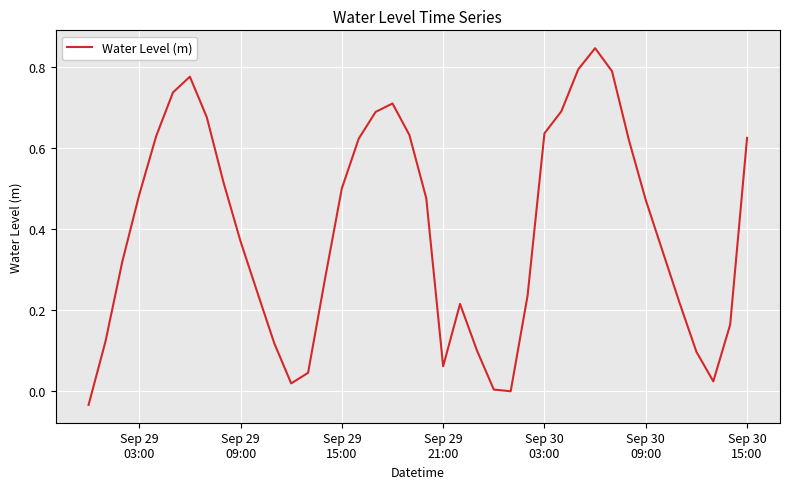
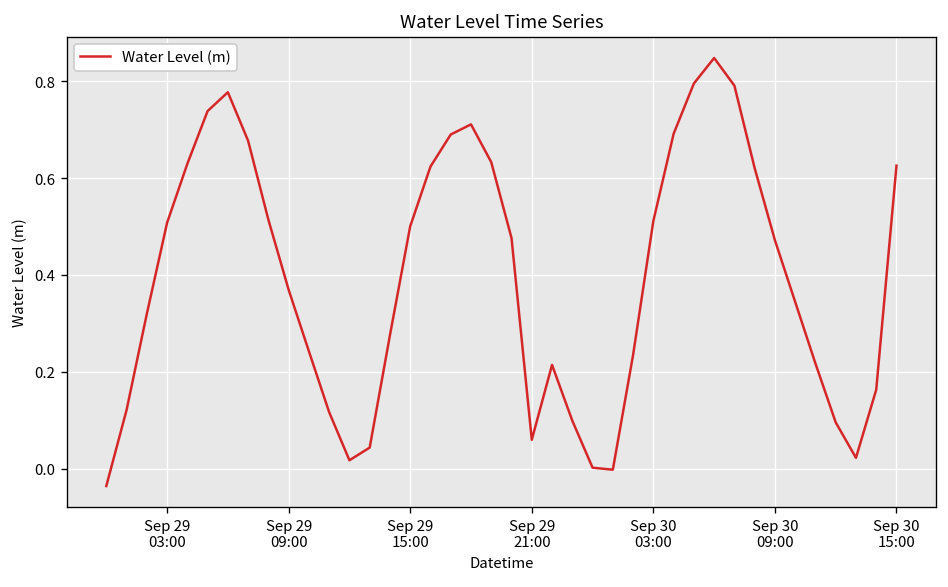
Sep 29 03:00: 0.48 -> 0.51
Sep 30 03:00: 0.64 -> 0.51
